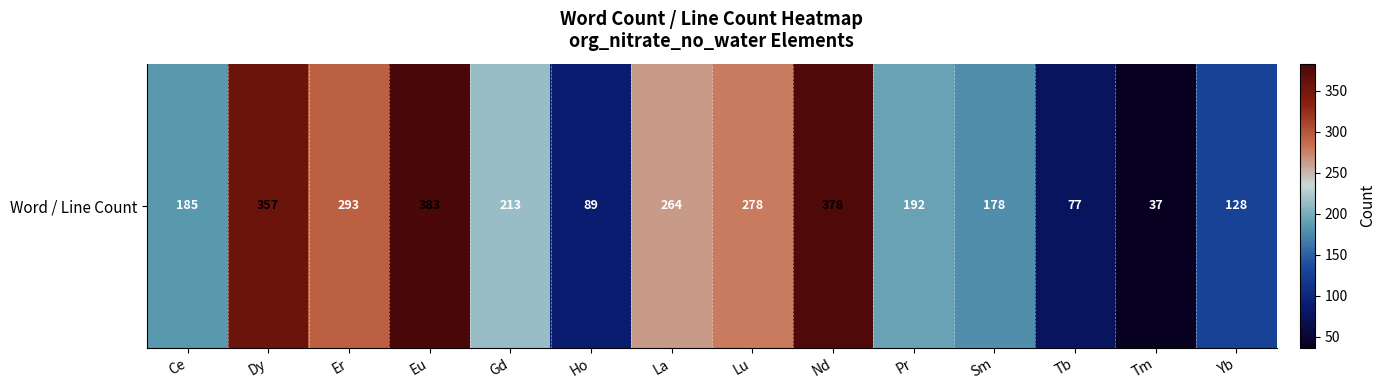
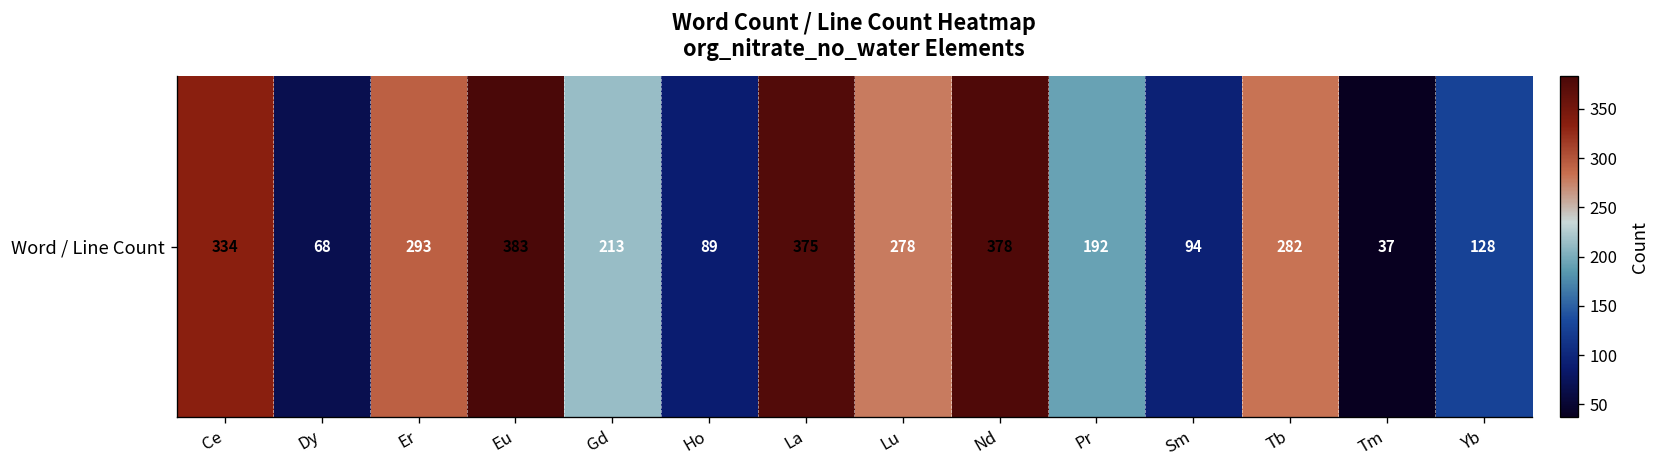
Word / Line Count, Ce: 185 -> 334
Word / Line Count, Dy: 357 -> 68
Word / Line Count, La: 264 -> 375
Word / Line Count, Sm: 178 -> 94
Word / Line Count, Tb: 77 -> 282
